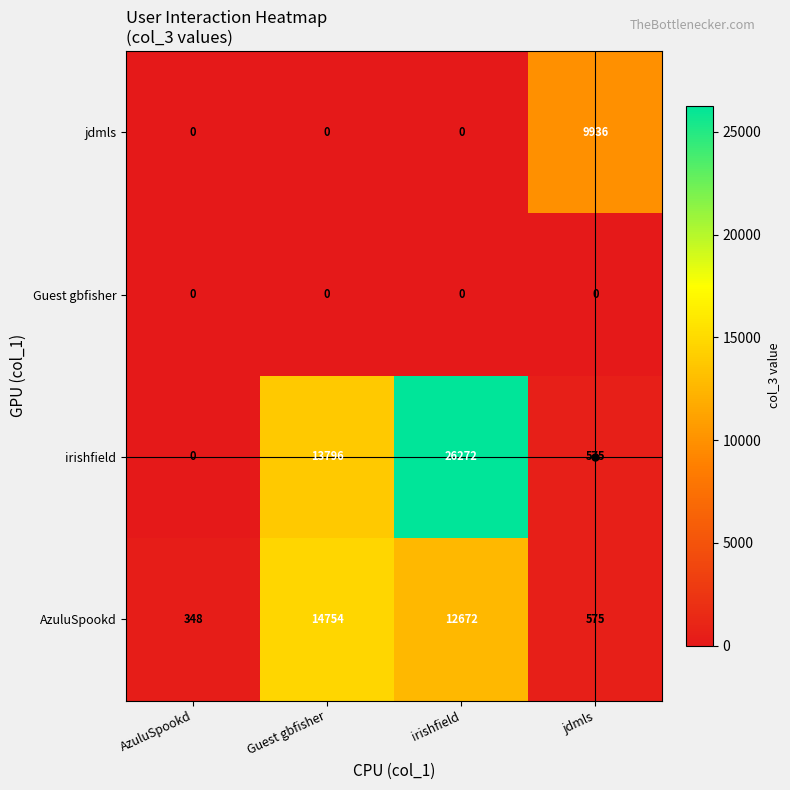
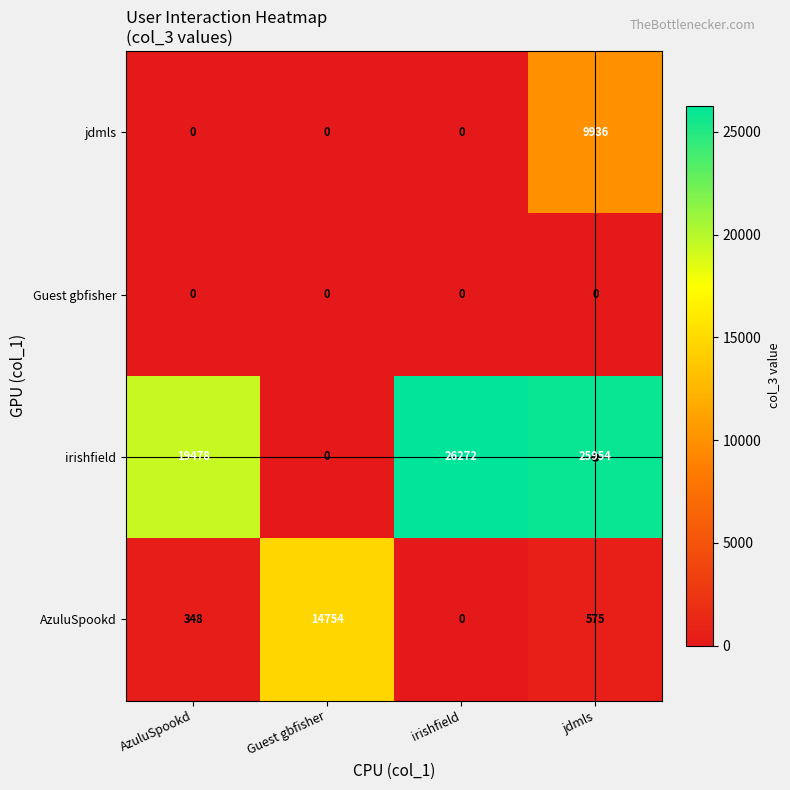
irishfield, AzuluSpookd: 0 -> 19478
irishfield, Guest gbfisher: 13796 -> 0
irishfield, jdmls: 575 -> 25954
AzuluSpookd, irishfield: 12672 -> 0
